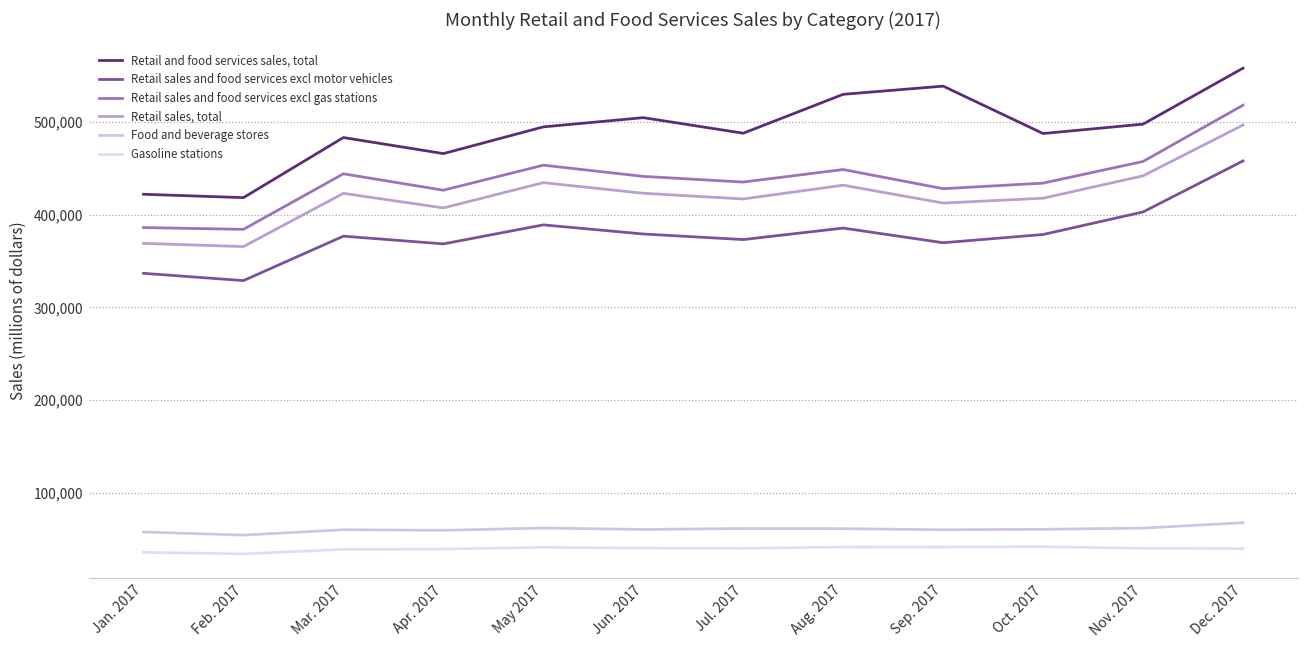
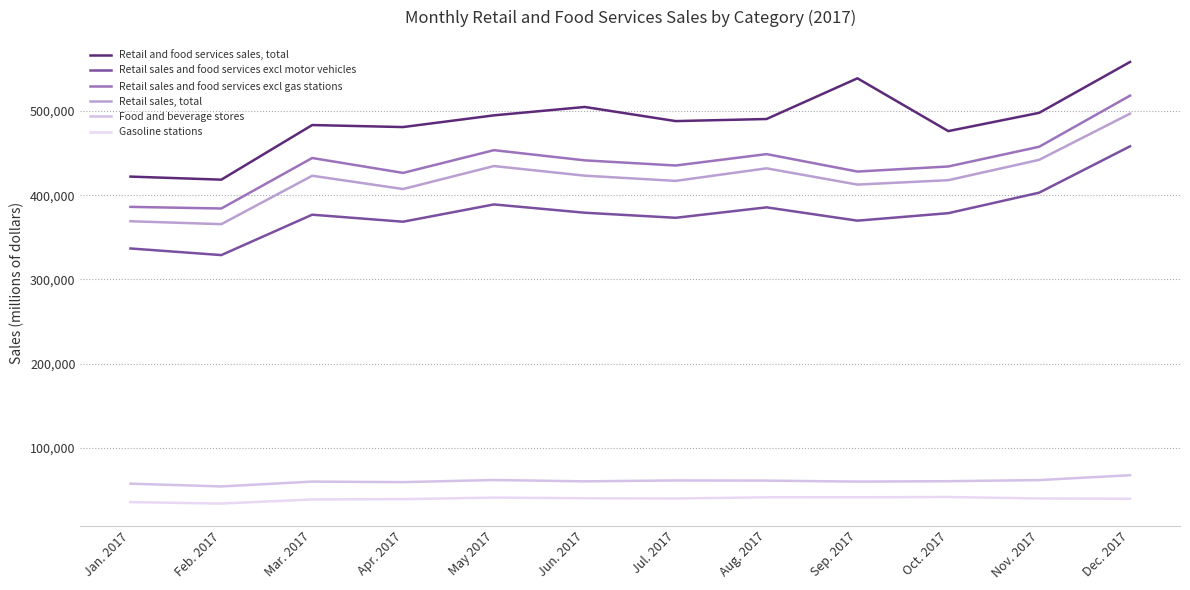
Retail and food services sales, total, Apr. 2017: 470,000 -> 480,000
Retail and food services sales, total, Aug. 2017: 530,000 -> 490,000
Retail and food services sales, total, Oct. 2017: 490,000 -> 480,000
